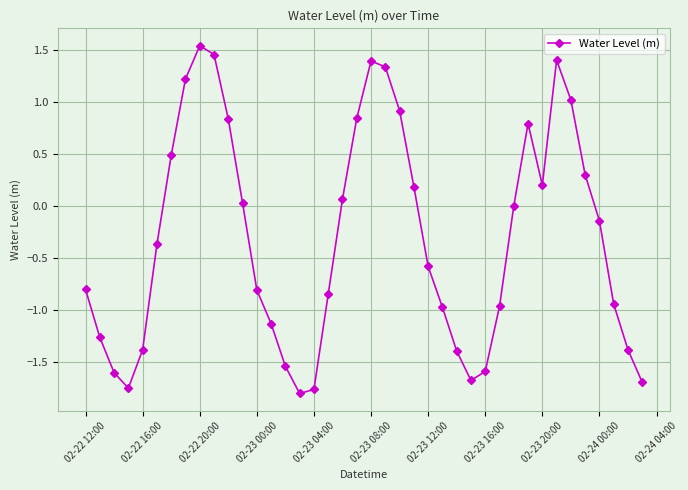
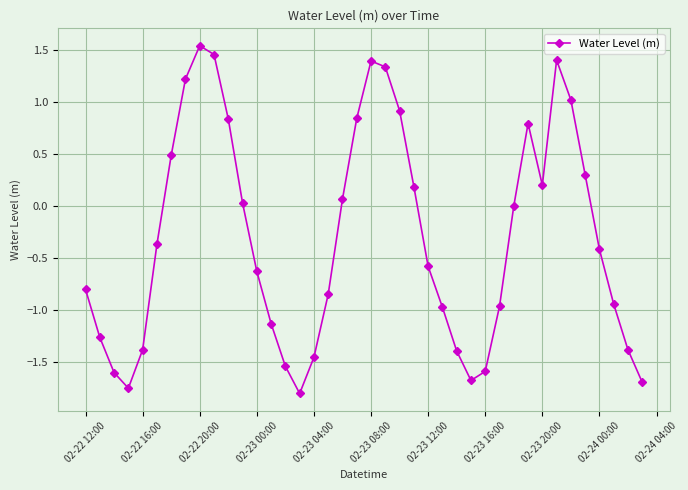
02-23 00:00: -0.81 -> -0.63
02-23 04:00: -1.76 -> -1.45
02-24 00:00: -0.14 -> -0.42
